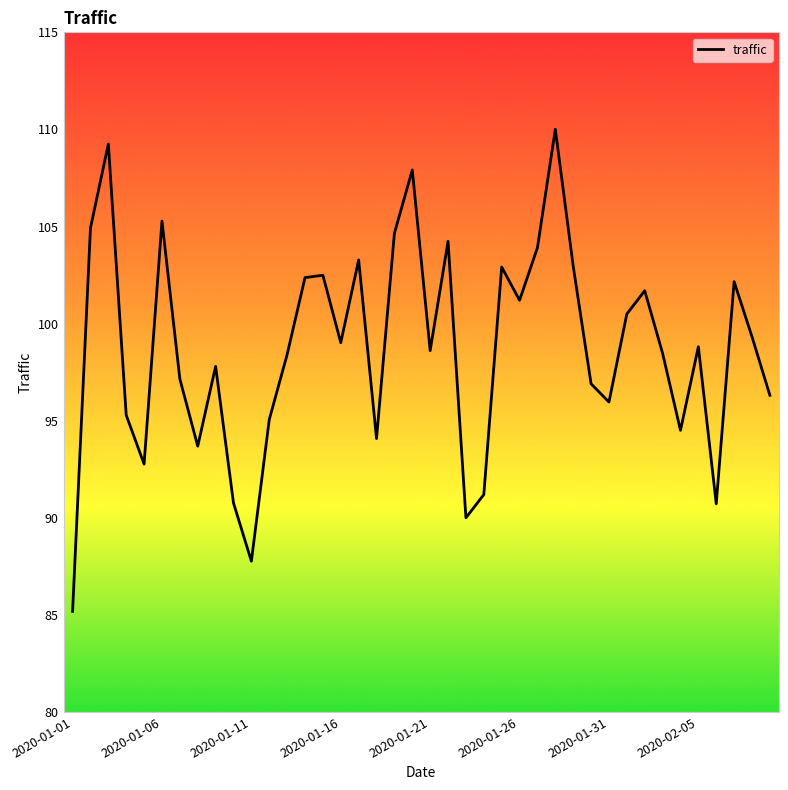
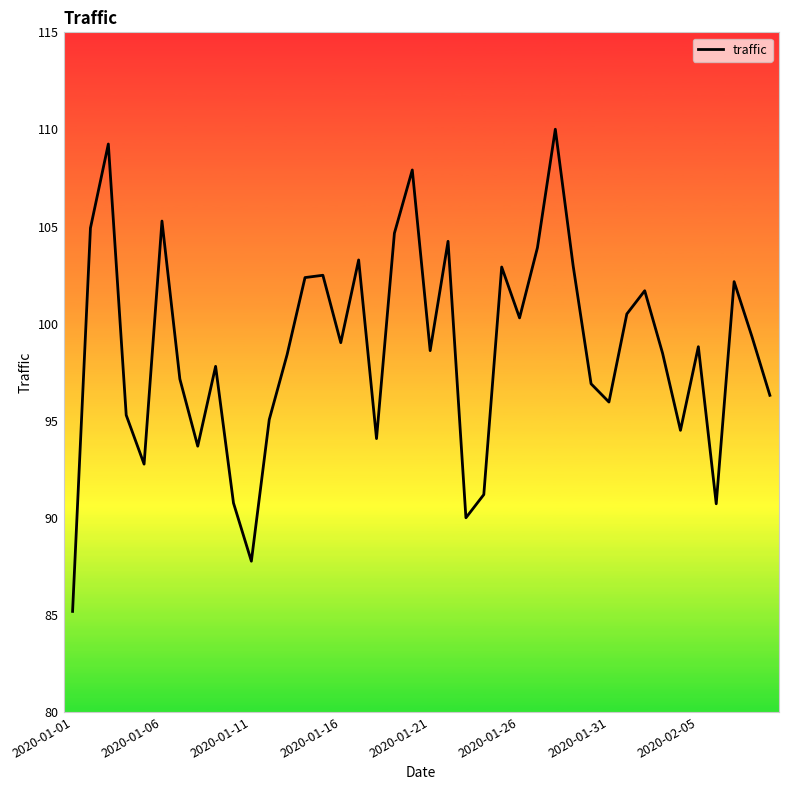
2020-01-26: 101.2 -> 100.3
